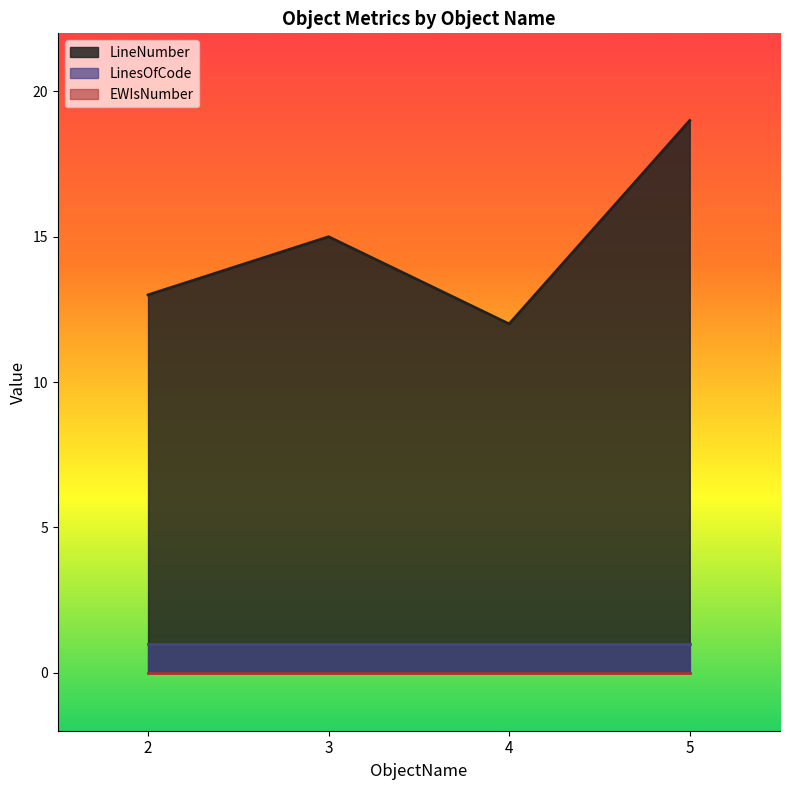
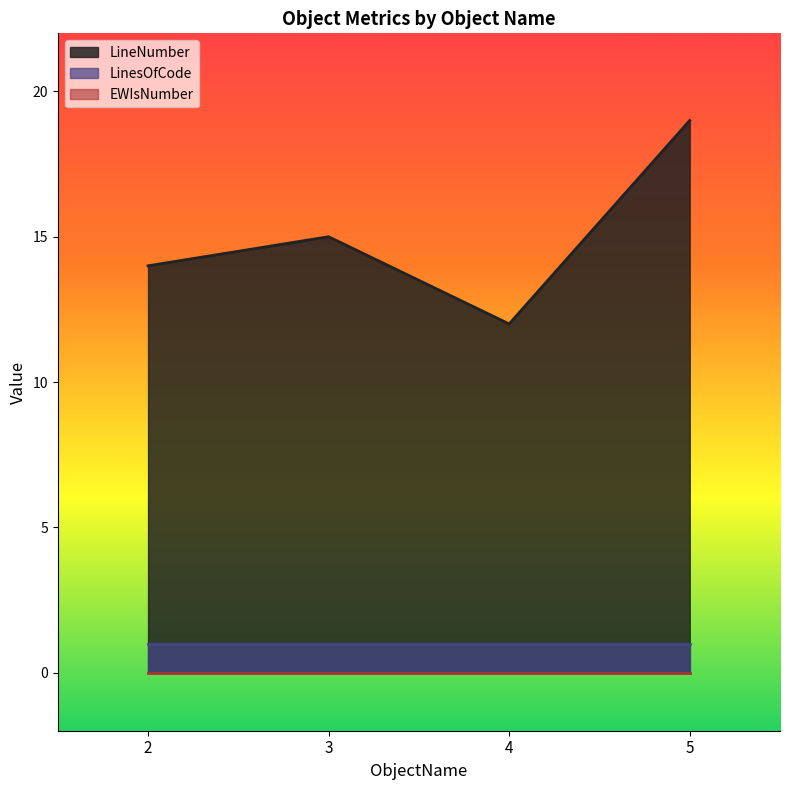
LineNumber, 2: 13 -> 14
